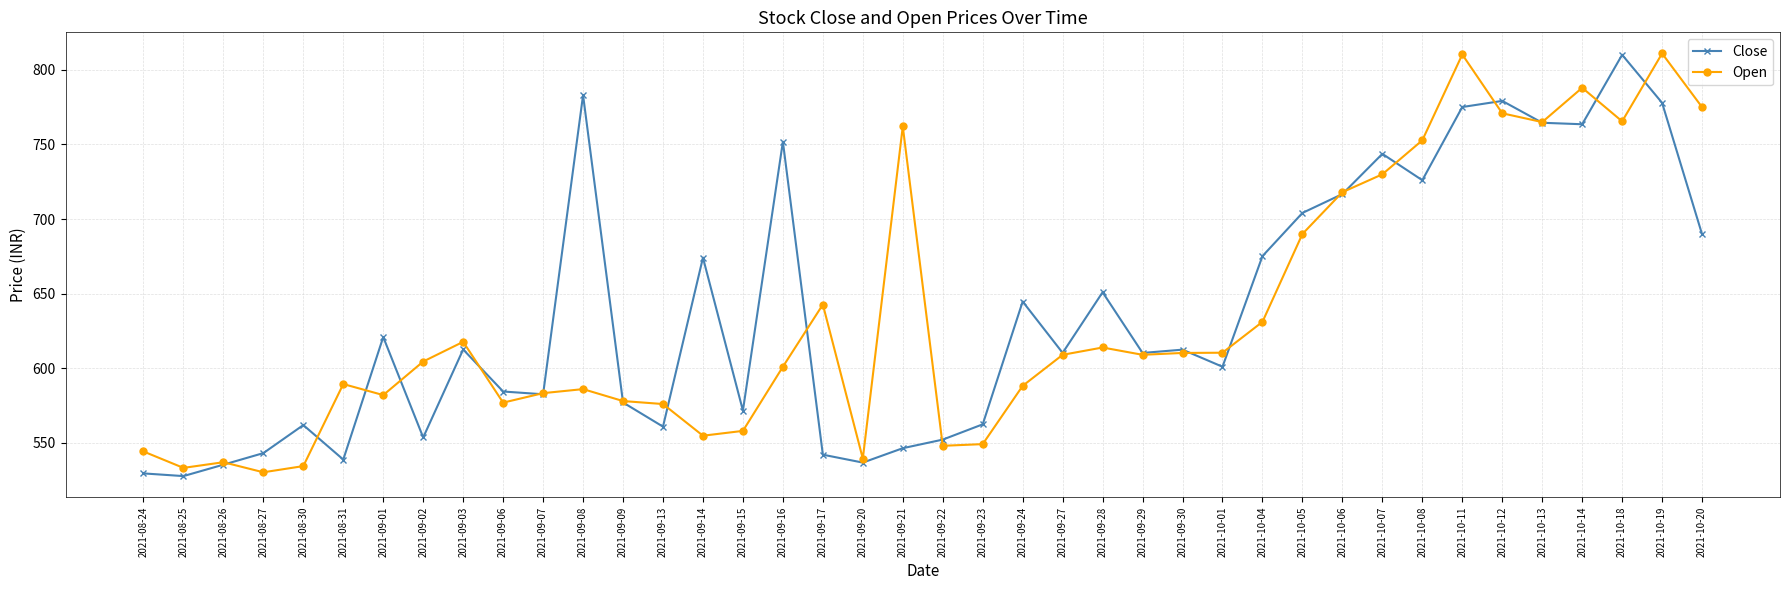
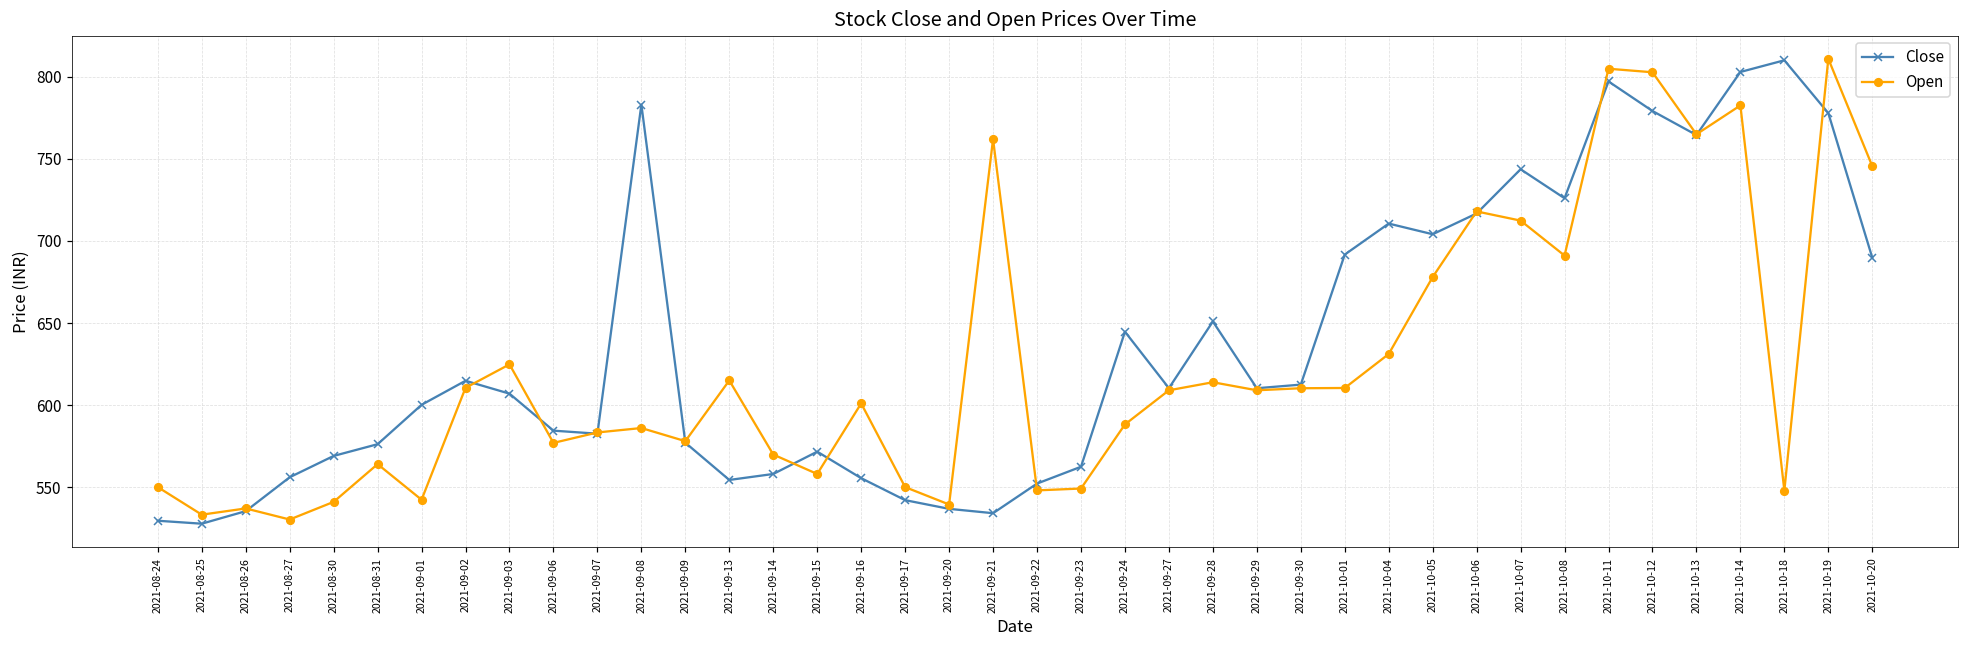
Open, 2021-08-24: 544 -> 550
Close, 2021-08-27: 543 -> 556
Close, 2021-08-30: 562 -> 569
Open, 2021-08-30: 534 -> 541
Close, 2021-08-31: 539 -> 576
Open, 2021-08-31: 589 -> 564
Close, 2021-09-01: 621 -> 600
Open, 2021-09-01: 582 -> 542
Close, 2021-09-02: 554 -> 615
Open, 2021-09-02: 605 -> 611
Close, 2021-09-03: 613 -> 607
Open, 2021-09-03: 618 -> 625
Close, 2021-09-13: 561 -> 554
Open, 2021-09-13: 576 -> 615
Close, 2021-09-14: 674 -> 558
Open, 2021-09-14: 555 -> 570
Close, 2021-09-16: 752 -> 555
Open, 2021-09-17: 643 -> 550
Close, 2021-09-21: 546 -> 534
Close, 2021-10-01: 601 -> 692
Close, 2021-10-04: 675 -> 711
Open, 2021-10-05: 690 -> 678
Open, 2021-10-07: 730 -> 712
Open, 2021-10-08: 753 -> 691
Close, 2021-10-11: 775 -> 797
Open, 2021-10-11: 810 -> 805
Open, 2021-10-12: 771 -> 803
Close, 2021-10-14: 764 -> 803
Open, 2021-10-14: 788 -> 783
Open, 2021-10-18: 766 -> 548
Open, 2021-10-20: 775 -> 746
